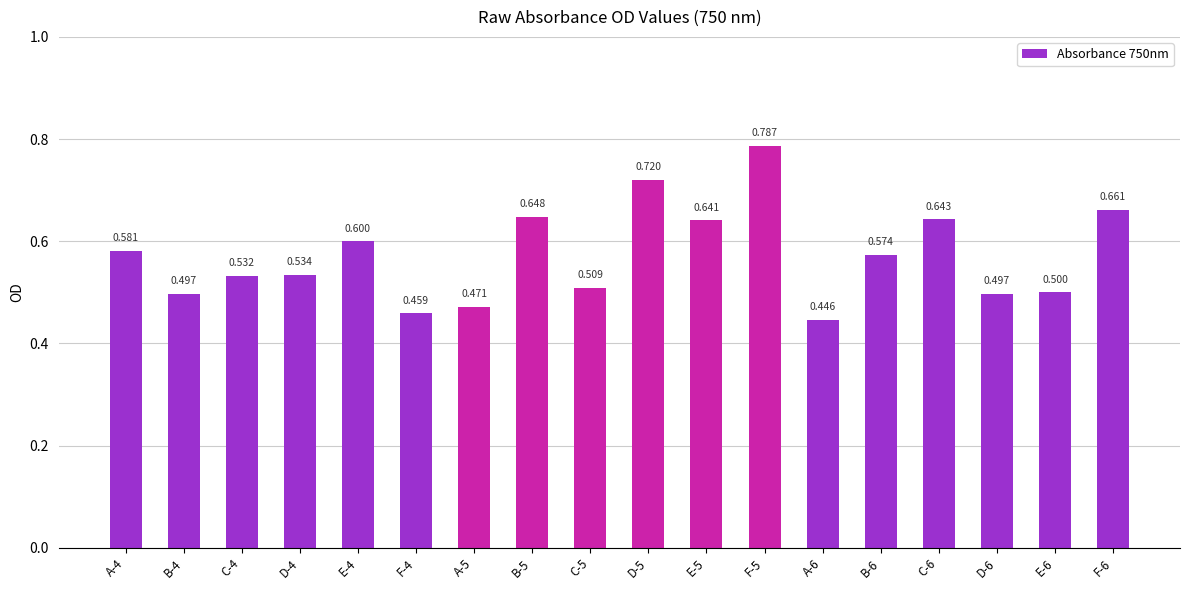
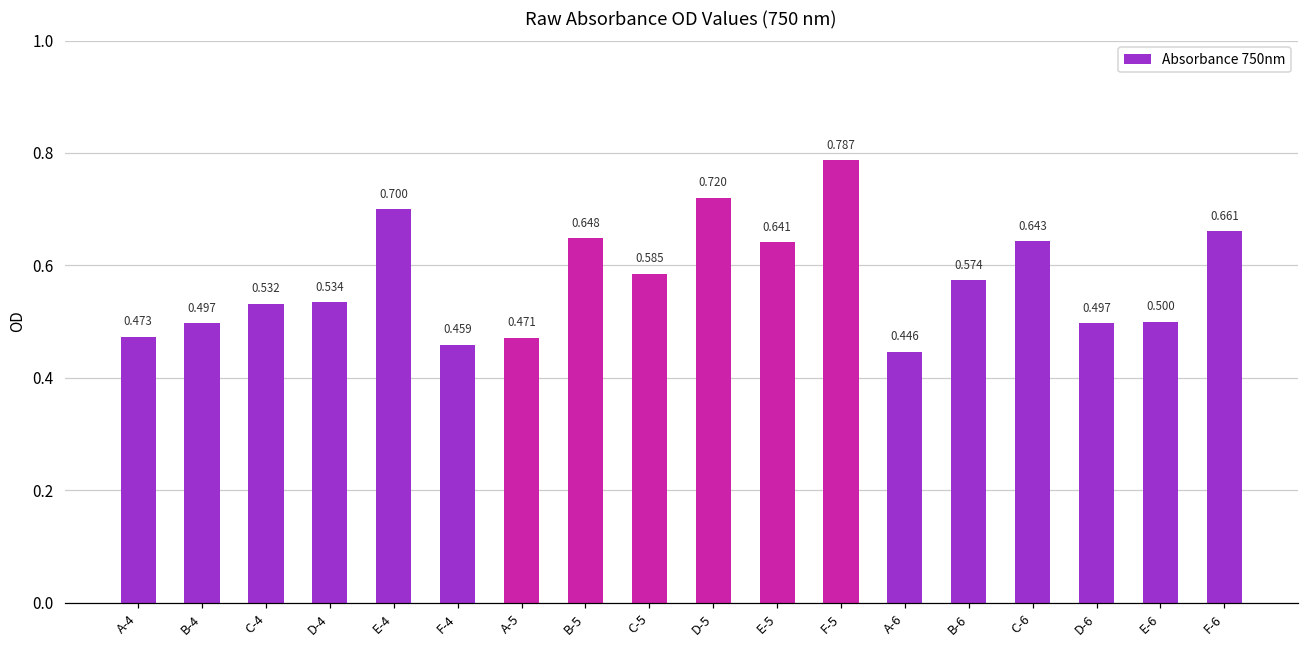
A-4: 0.581 -> 0.473
E-4: 0.600 -> 0.700
C-5: 0.509 -> 0.585
